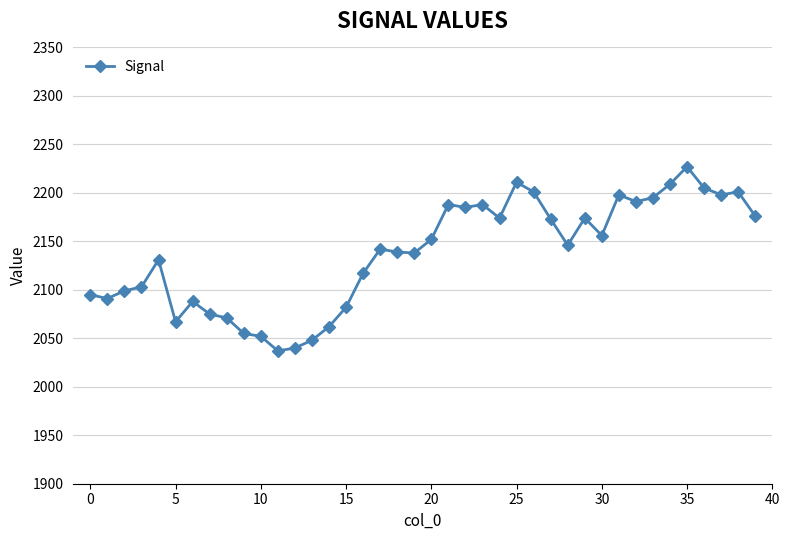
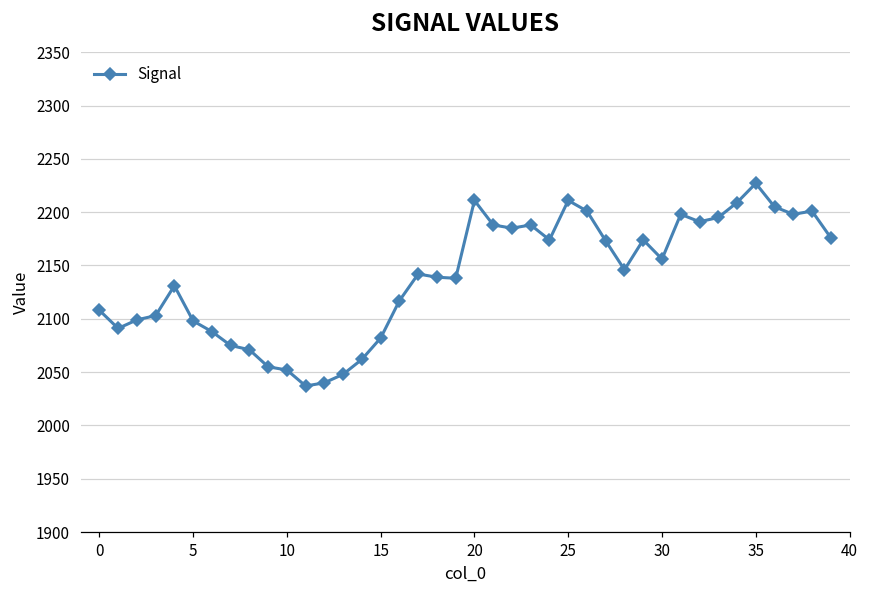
0: 2100 -> 2110
5: 2070 -> 2100
20: 2150 -> 2210
